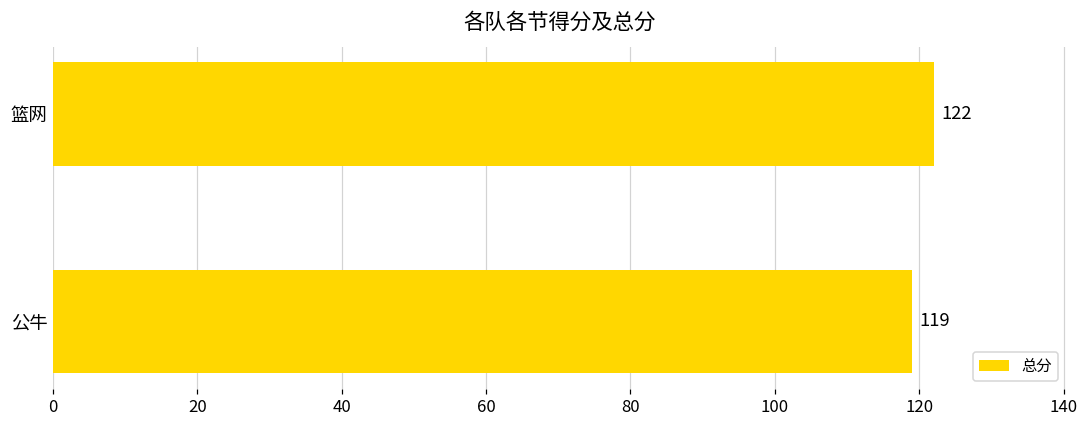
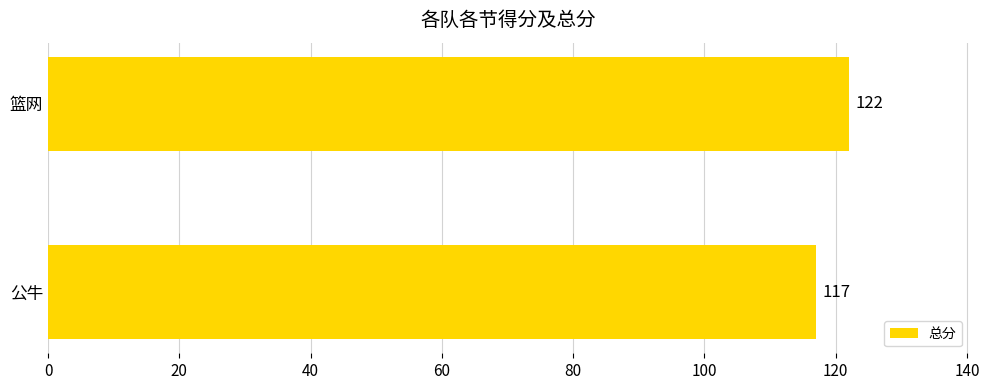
公牛: 119 -> 117
